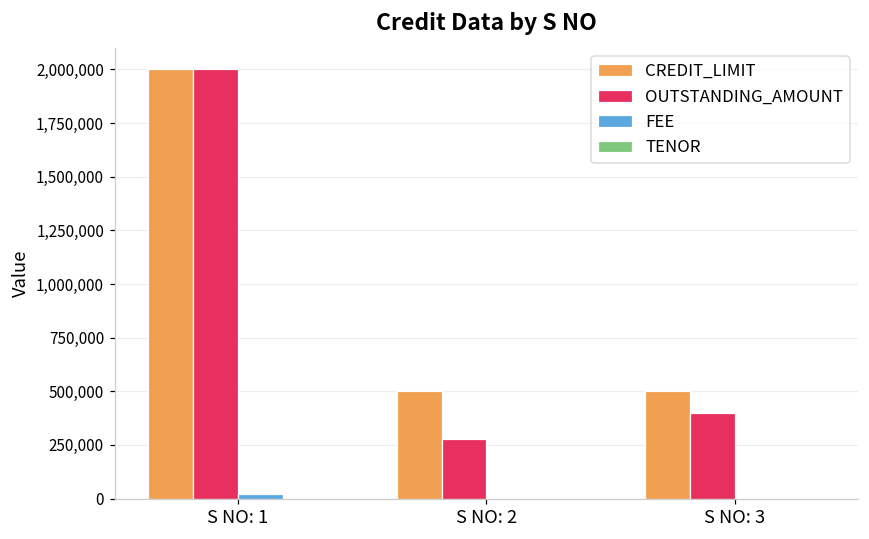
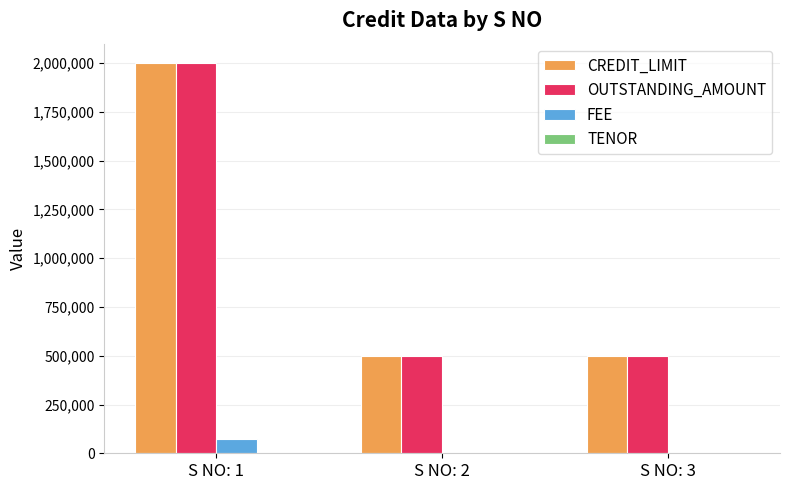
FEE, S NO: 1: 20,000 -> 70,000
OUTSTANDING_AMOUNT, S NO: 2: 280,000 -> 500,000
OUTSTANDING_AMOUNT, S NO: 3: 400,000 -> 500,000
